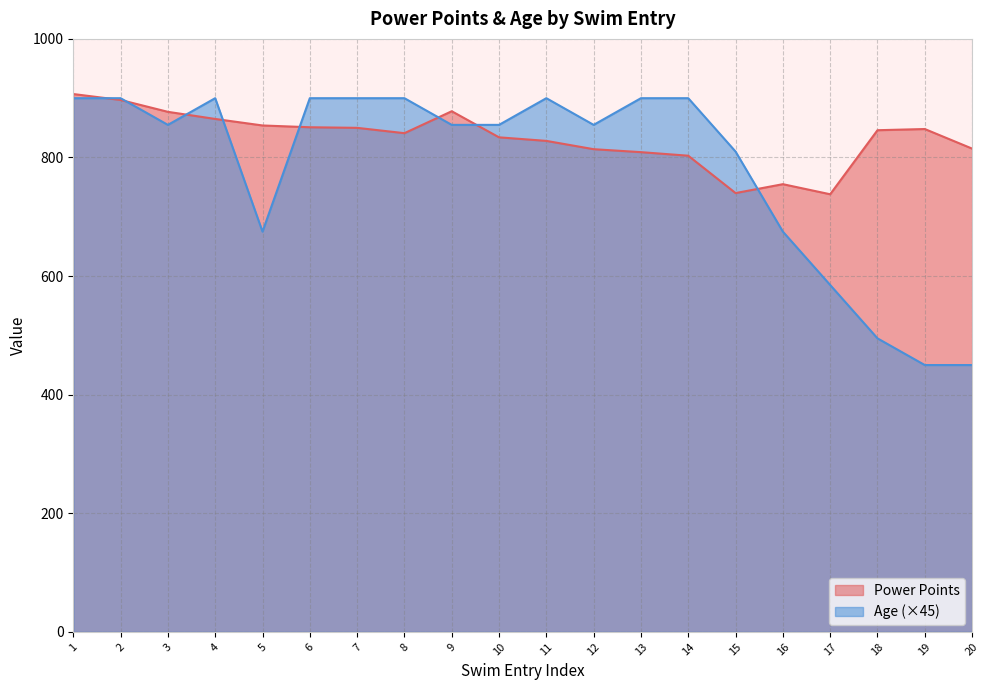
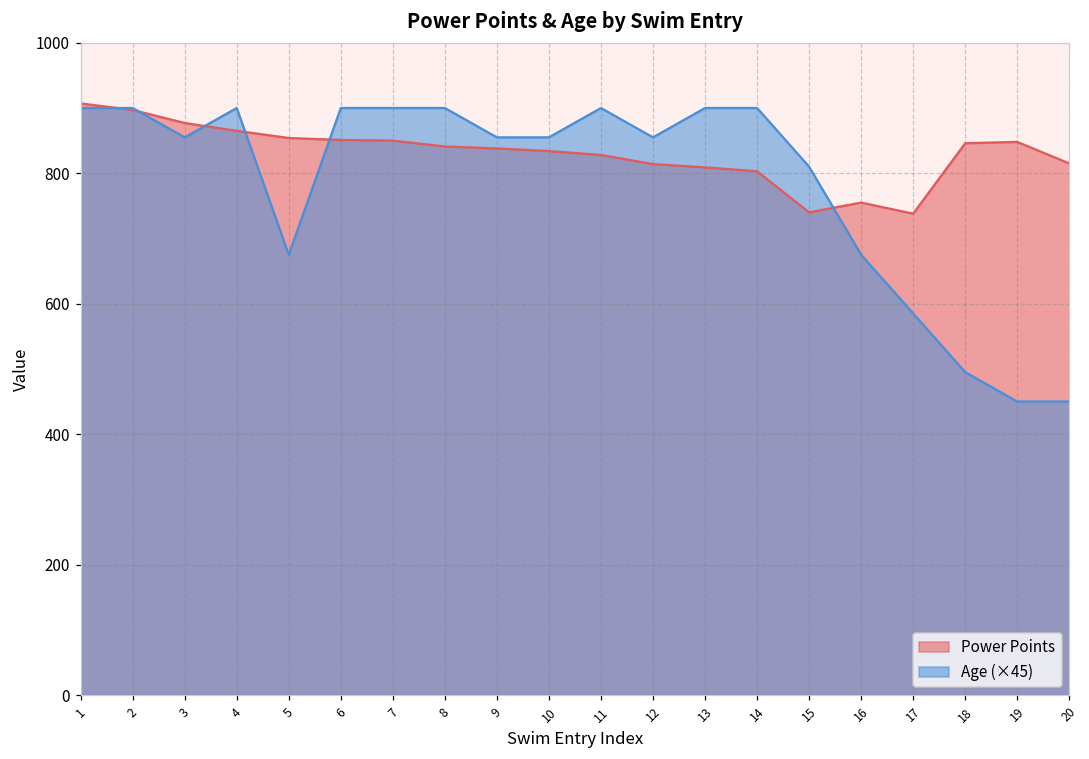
Power Points, 9: 880 -> 840
